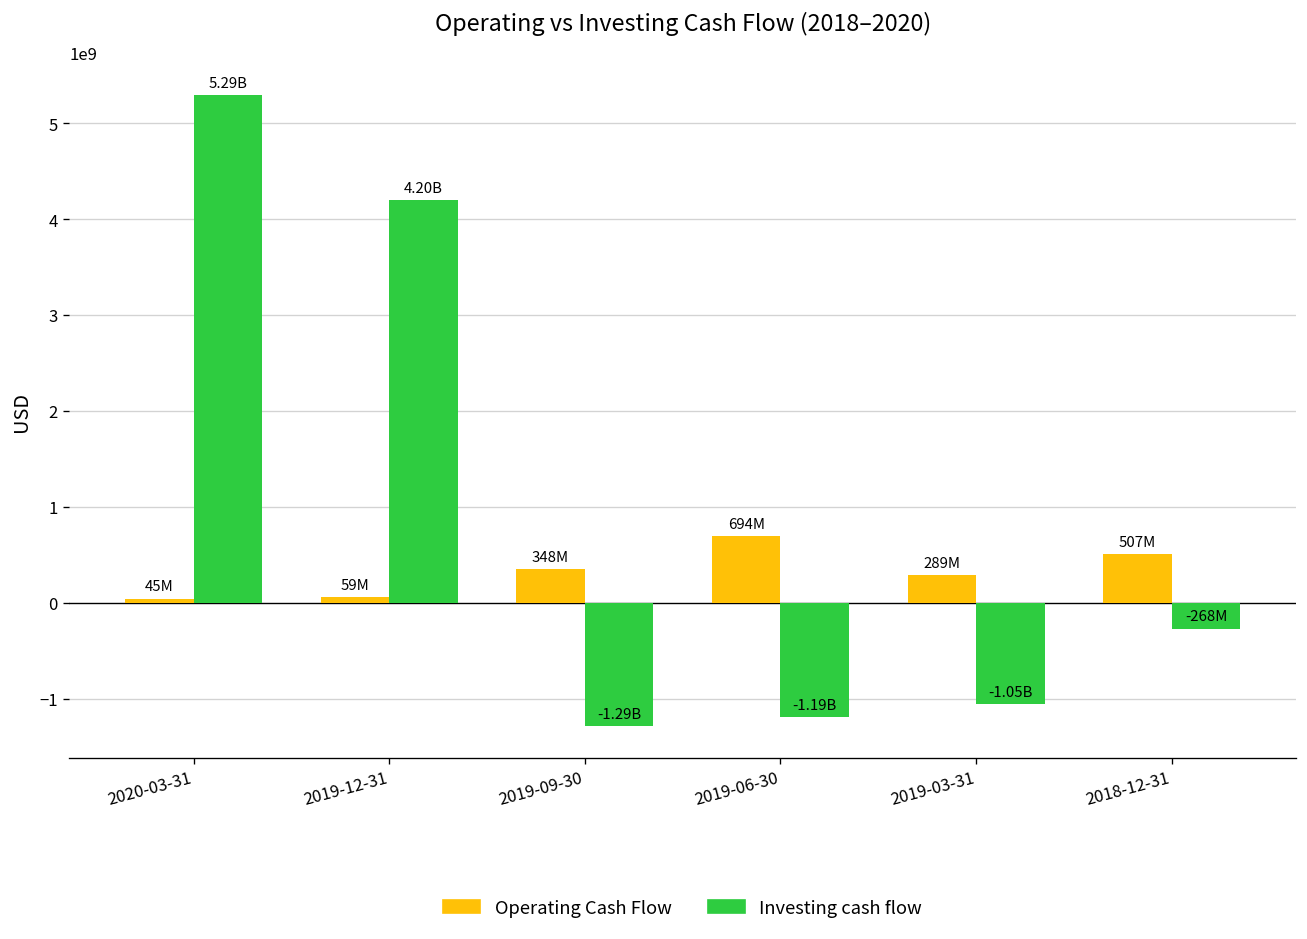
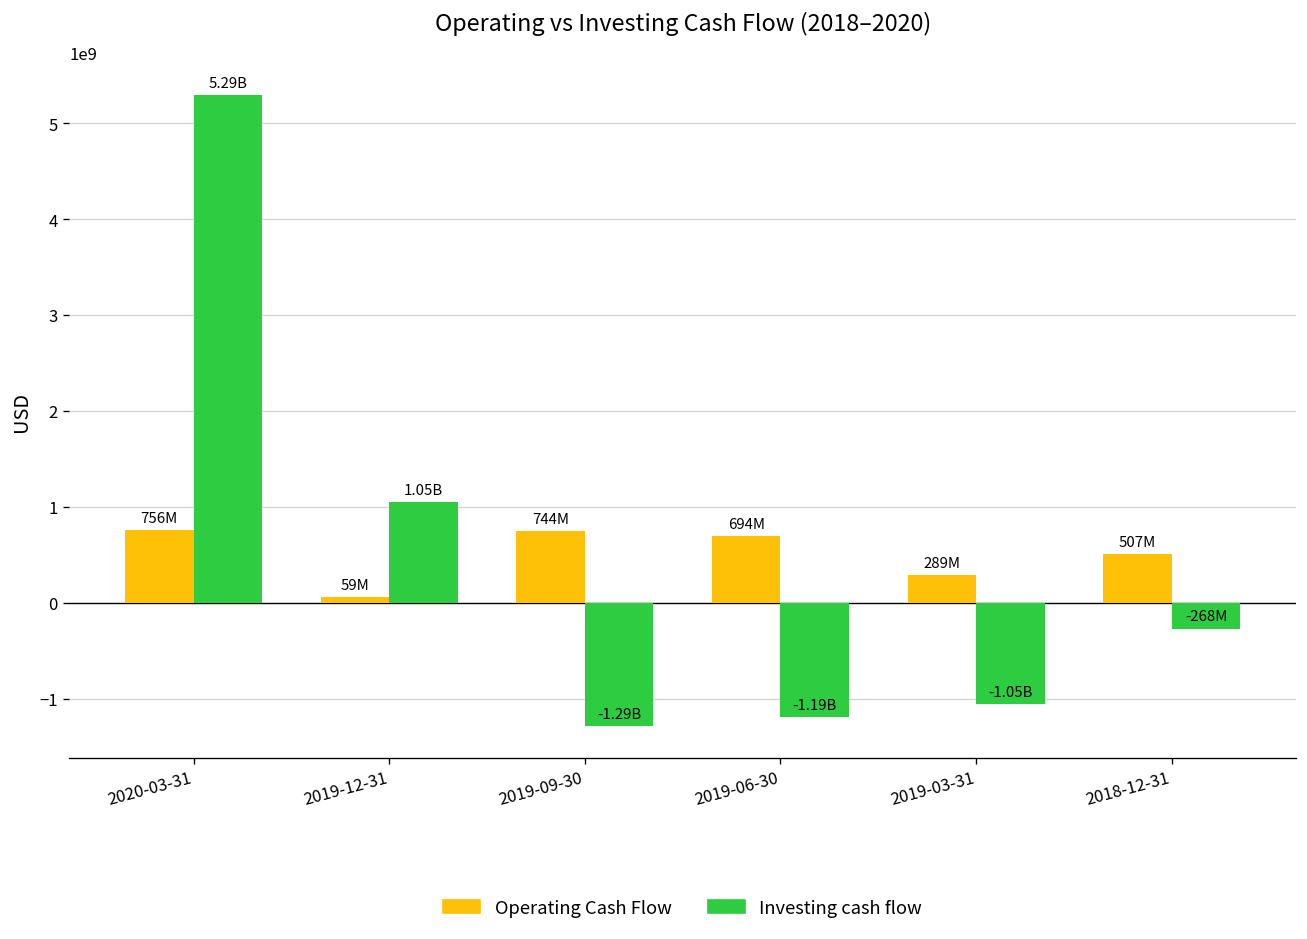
Operating Cash Flow, 2020-03-31: 45M -> 756M
Investing cash flow, 2019-12-31: 4.20B -> 1.05B
Operating Cash Flow, 2019-09-30: 348M -> 744M
